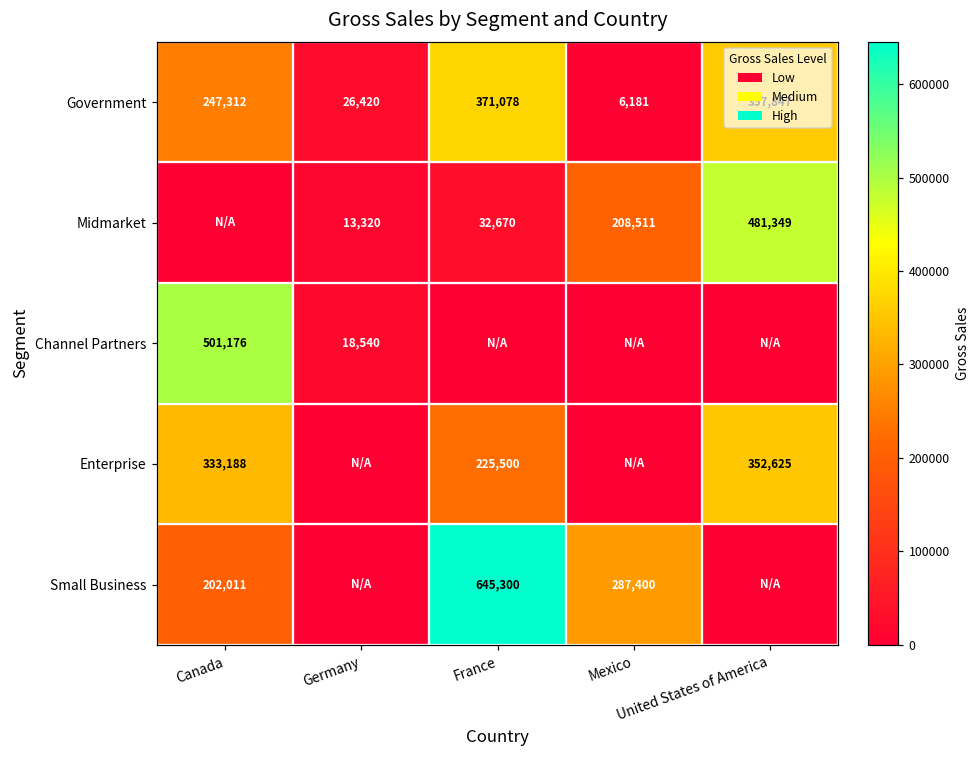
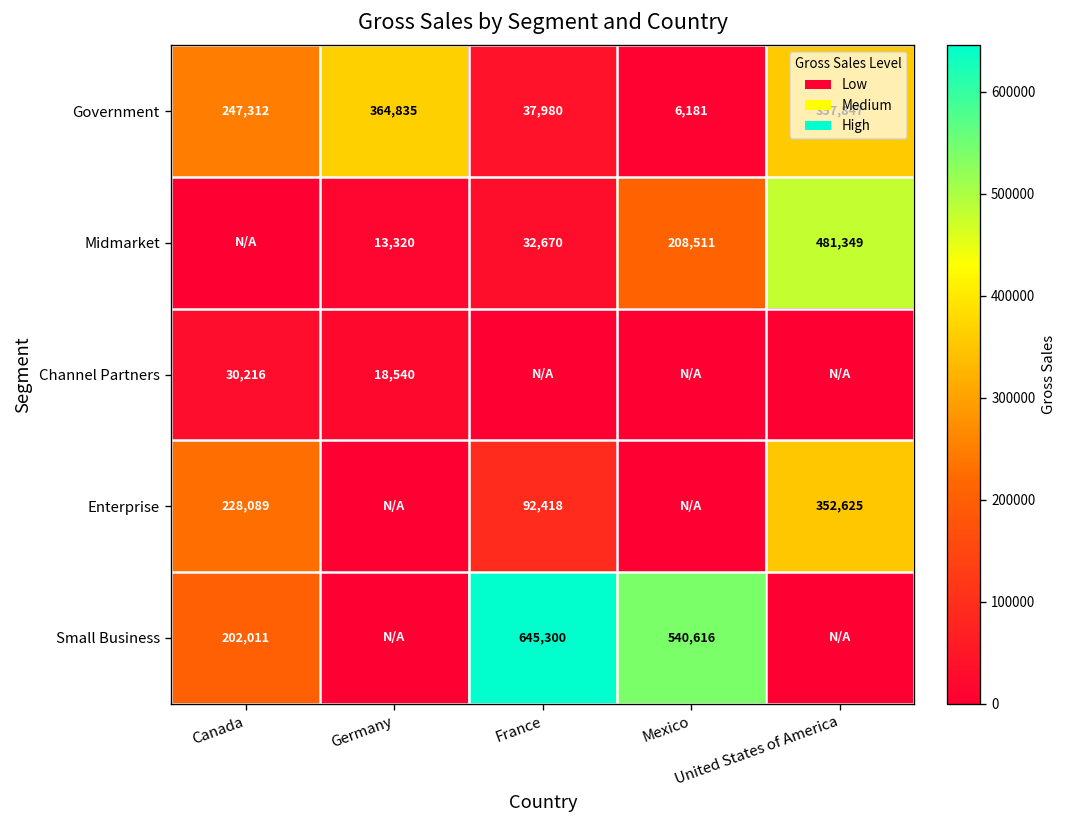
Government, Germany: 26,420 -> 364,835
Government, France: 371,078 -> 37,980
Channel Partners, Canada: 501,176 -> 30,216
Enterprise, Canada: 333,188 -> 228,089
Enterprise, France: 225,500 -> 92,418
Small Business, Mexico: 287,400 -> 540,616
